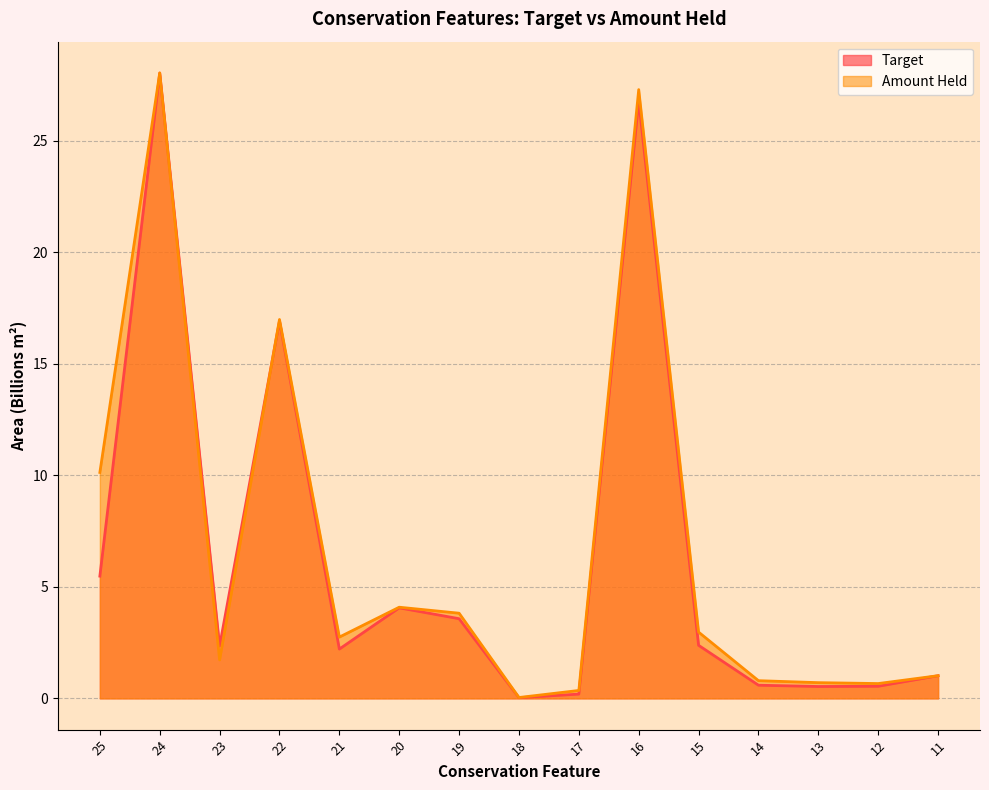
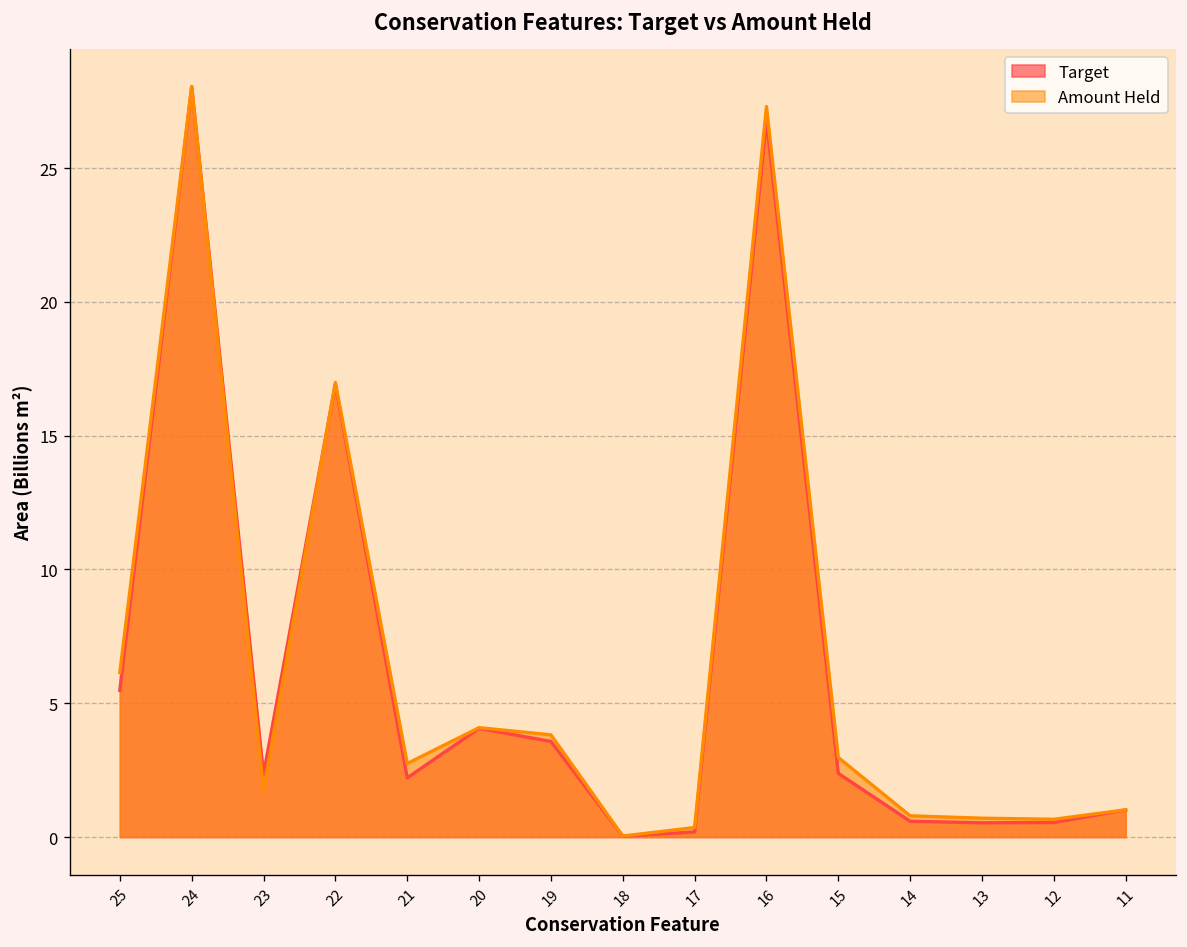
Amount Held, 25: 10.1 -> 6.2
